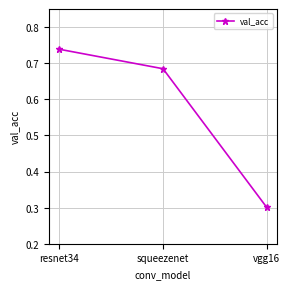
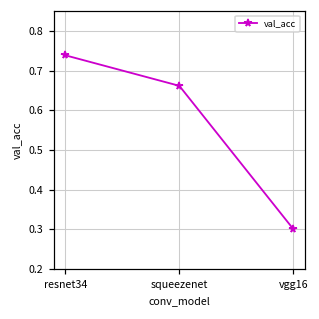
squeezenet: 0.68 -> 0.66
